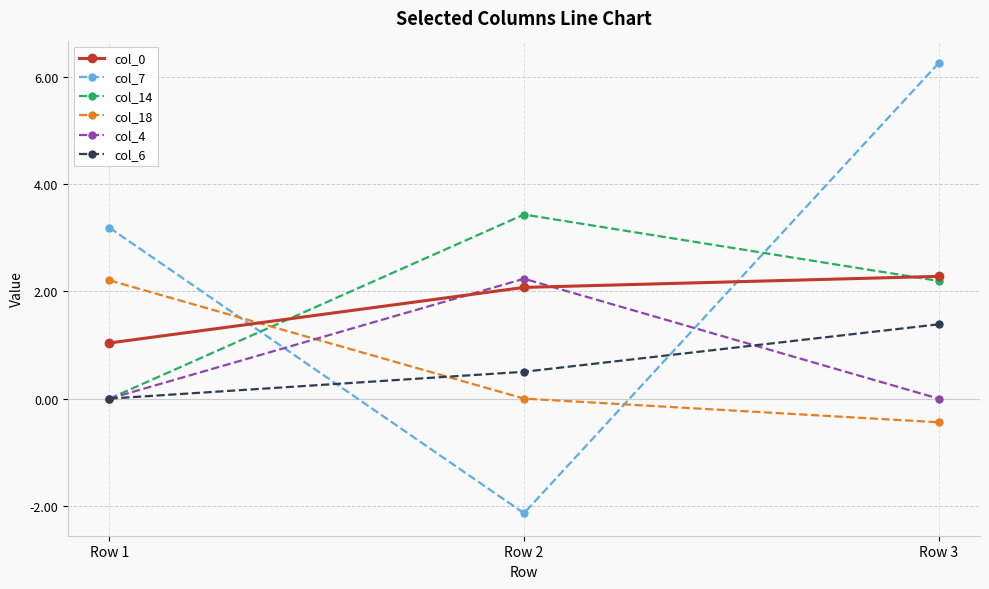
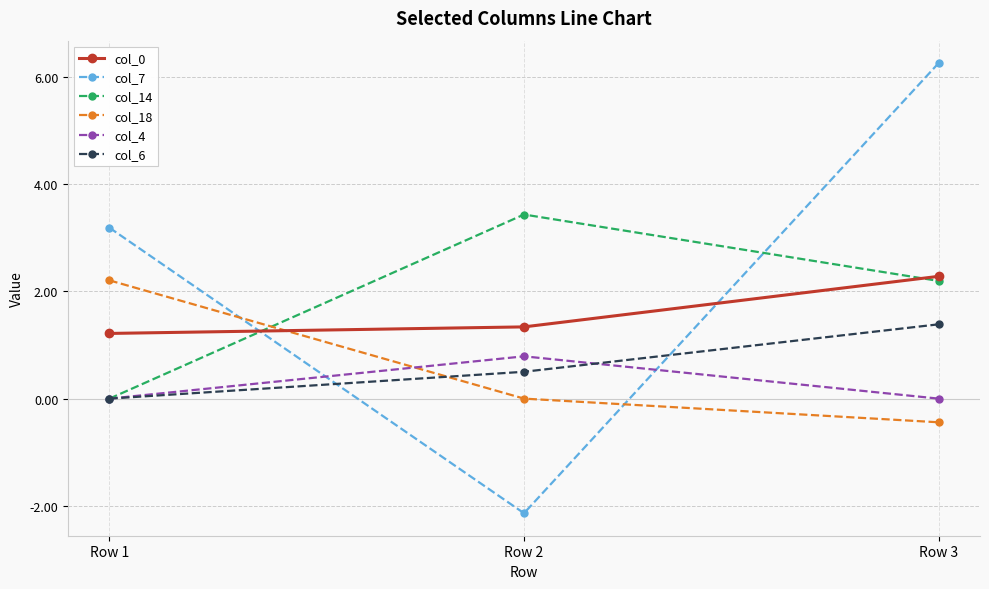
col_0, Row 1: 1.0 -> 1.2
col_0, Row 2: 2.1 -> 1.3
col_4, Row 2: 2.2 -> 0.8
